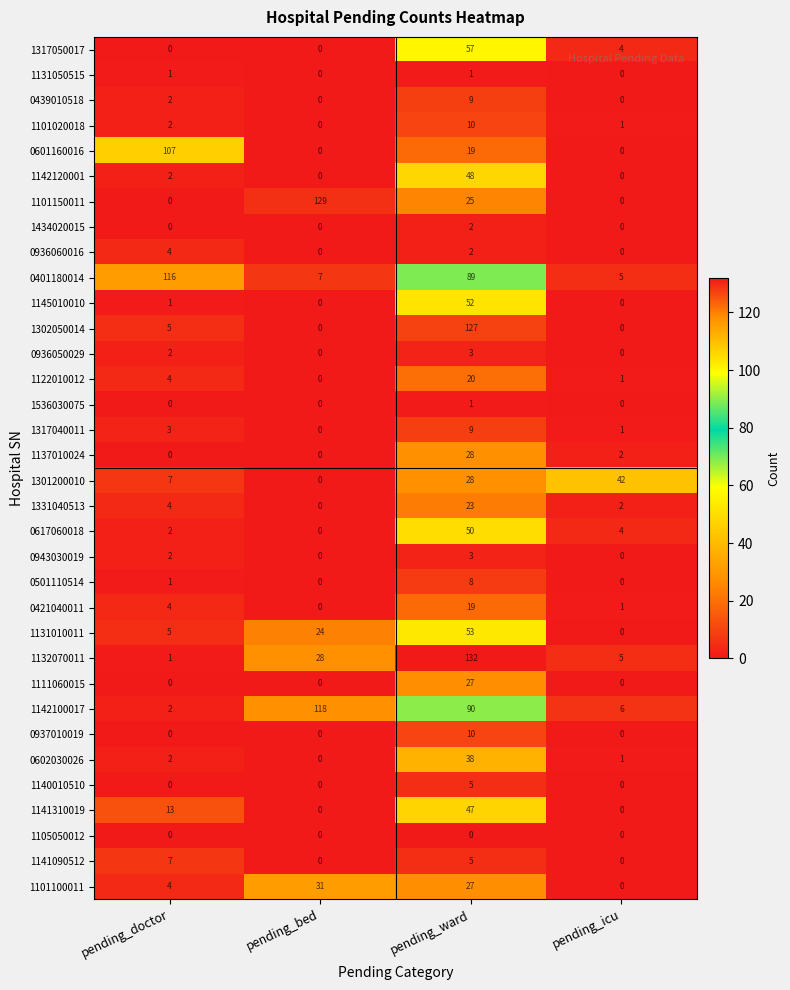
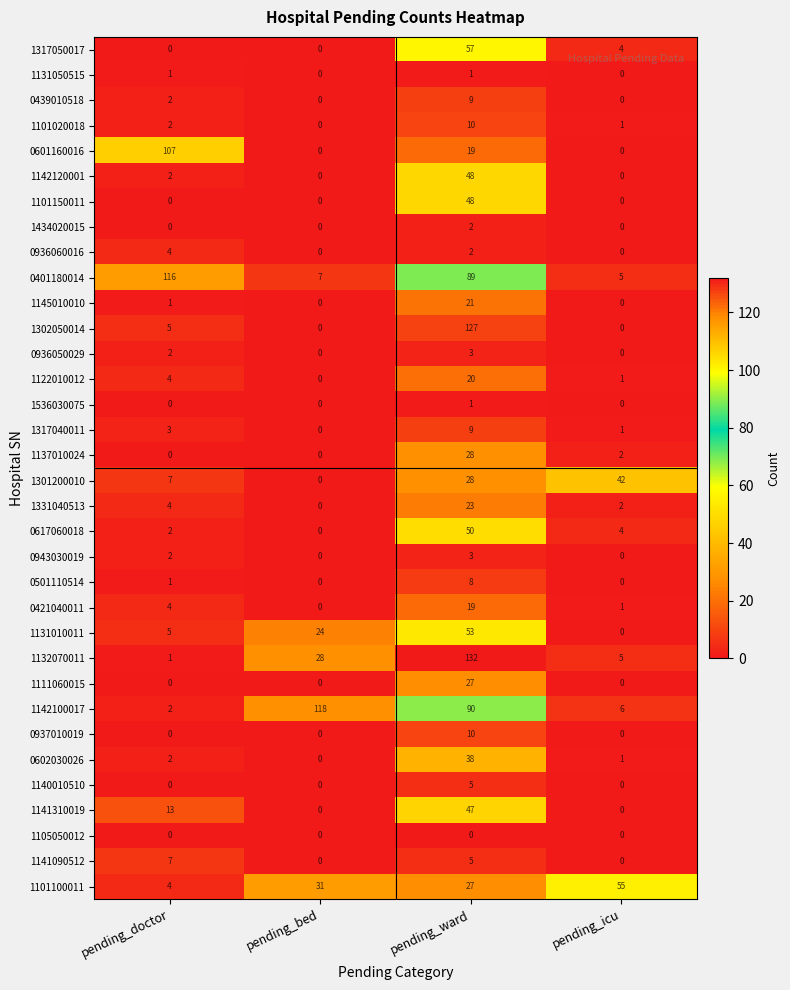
1101150011, pending_bed: 129 -> 0
1101150011, pending_ward: 25 -> 48
1145010010, pending_ward: 52 -> 21
1101100011, pending_icu: 0 -> 55
